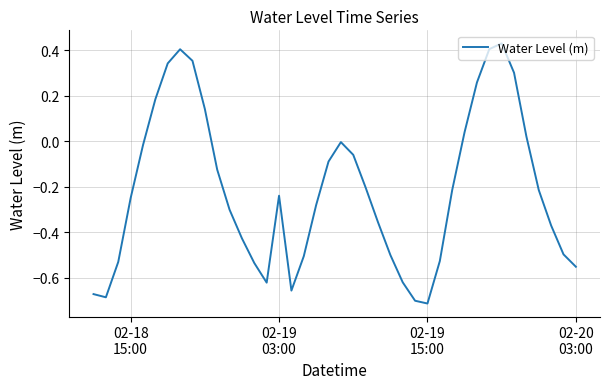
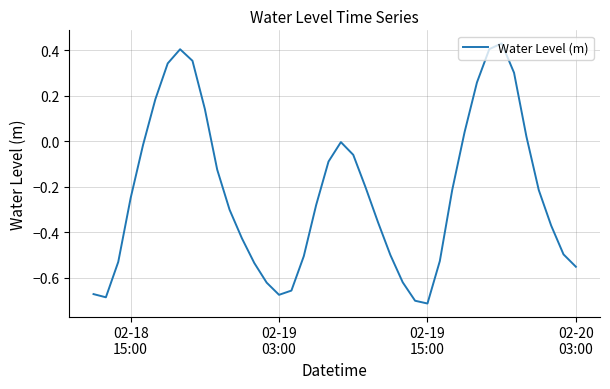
02-19 03:00: -0.24 -> -0.68
